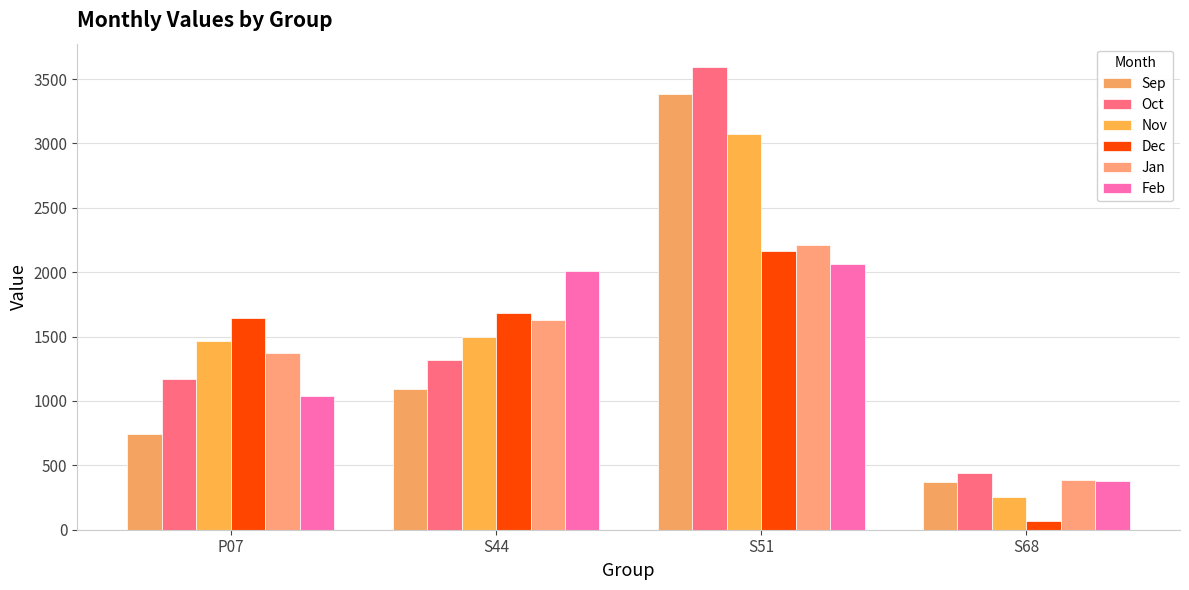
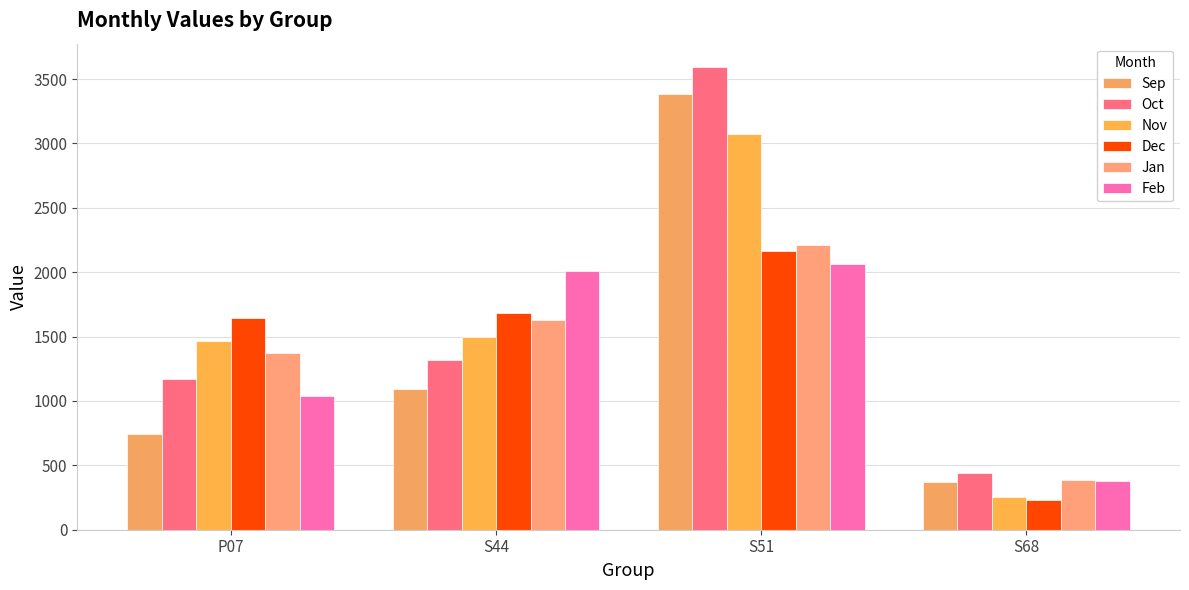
Dec, S68: 70 -> 230
